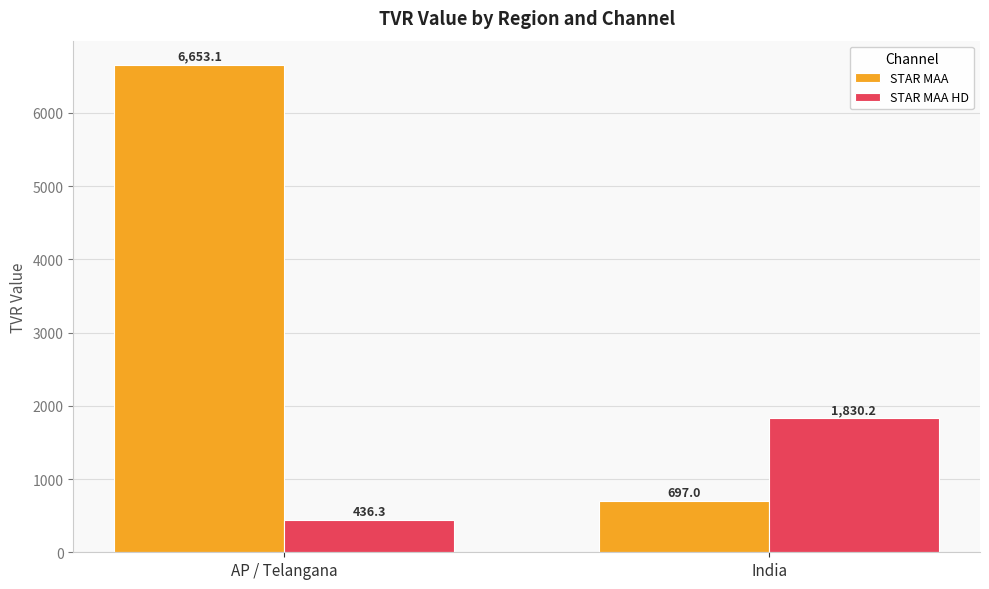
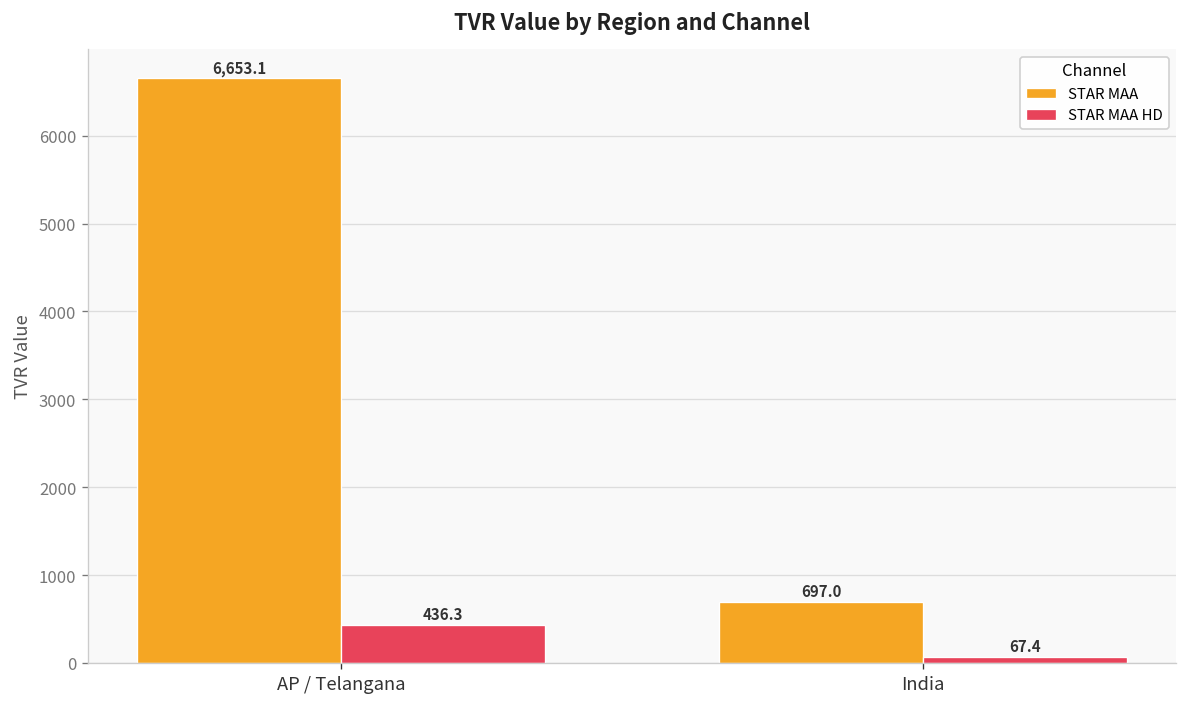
STAR MAA HD, India: 1,830.2 -> 67.4
